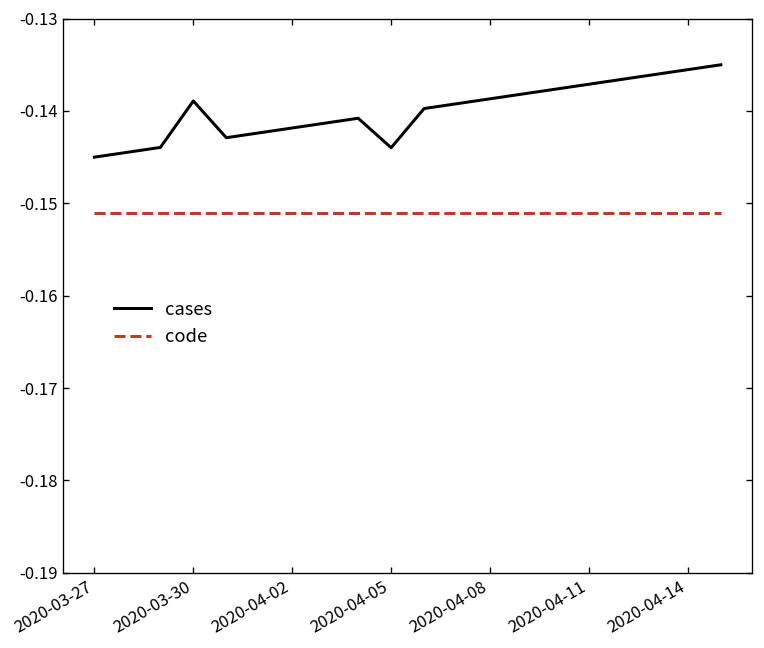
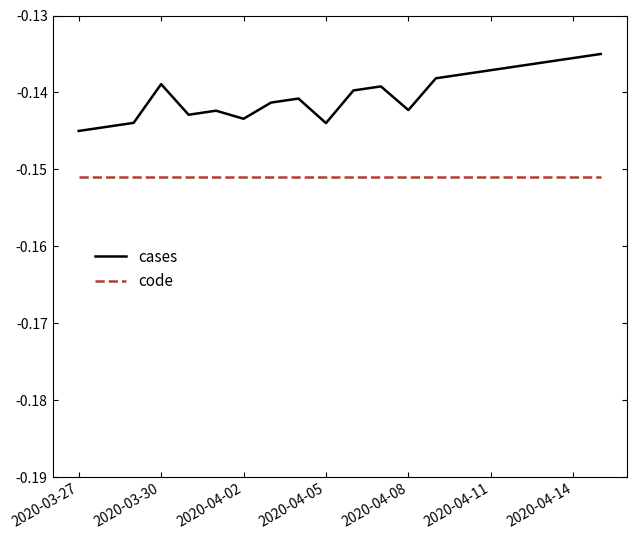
cases, 2020-04-02: -0.142 -> -0.143
cases, 2020-04-08: -0.139 -> -0.142
